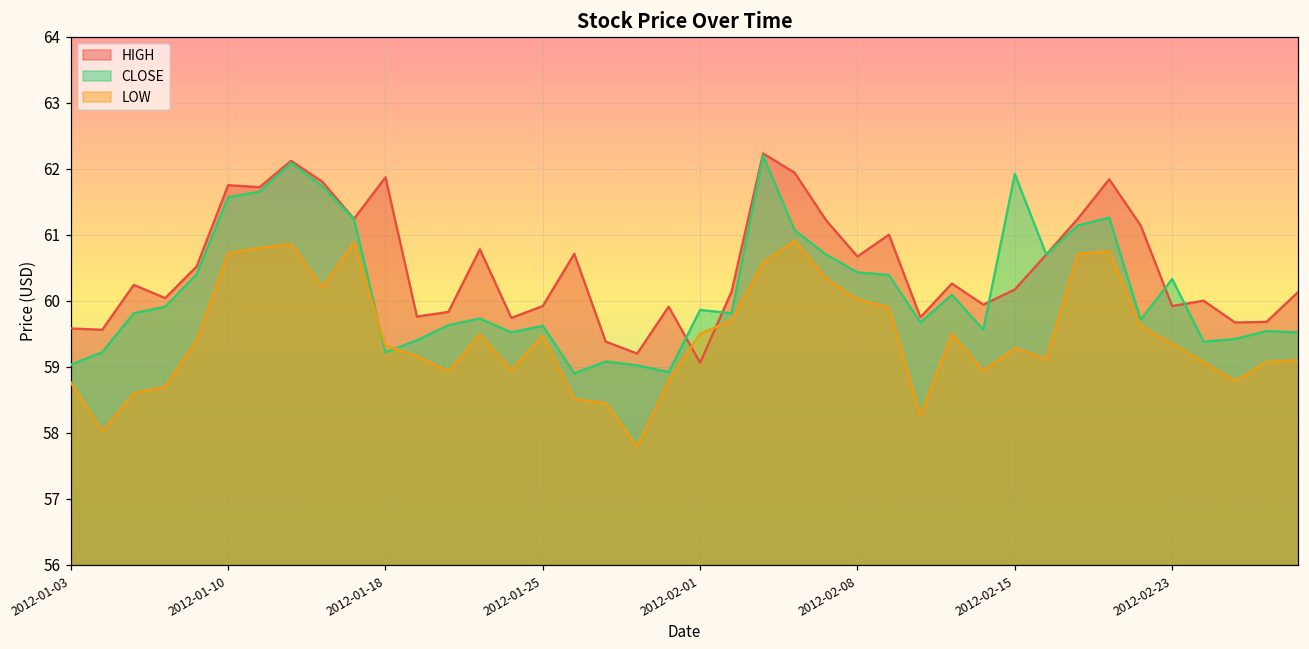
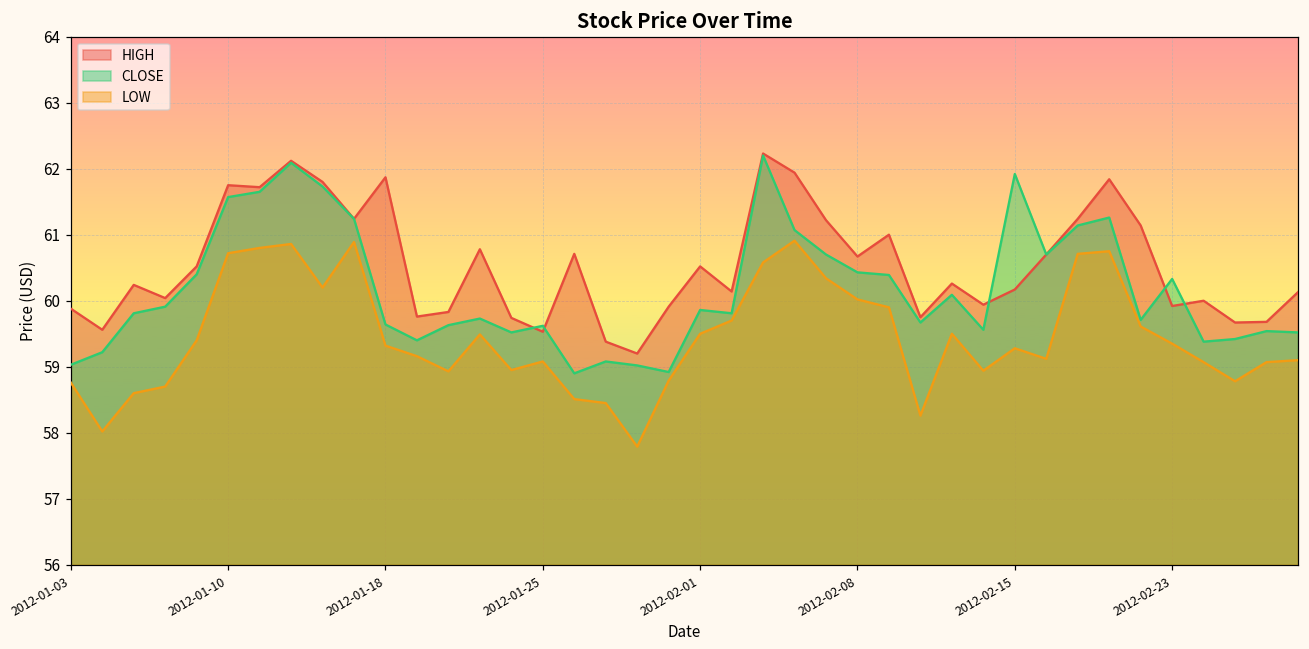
HIGH, 2012-01-03: 59.6 -> 59.9
CLOSE, 2012-01-18: 59.2 -> 59.6
HIGH, 2012-01-25: 59.9 -> 59.5
LOW, 2012-01-25: 59.5 -> 59.1
HIGH, 2012-02-01: 59.1 -> 60.5
